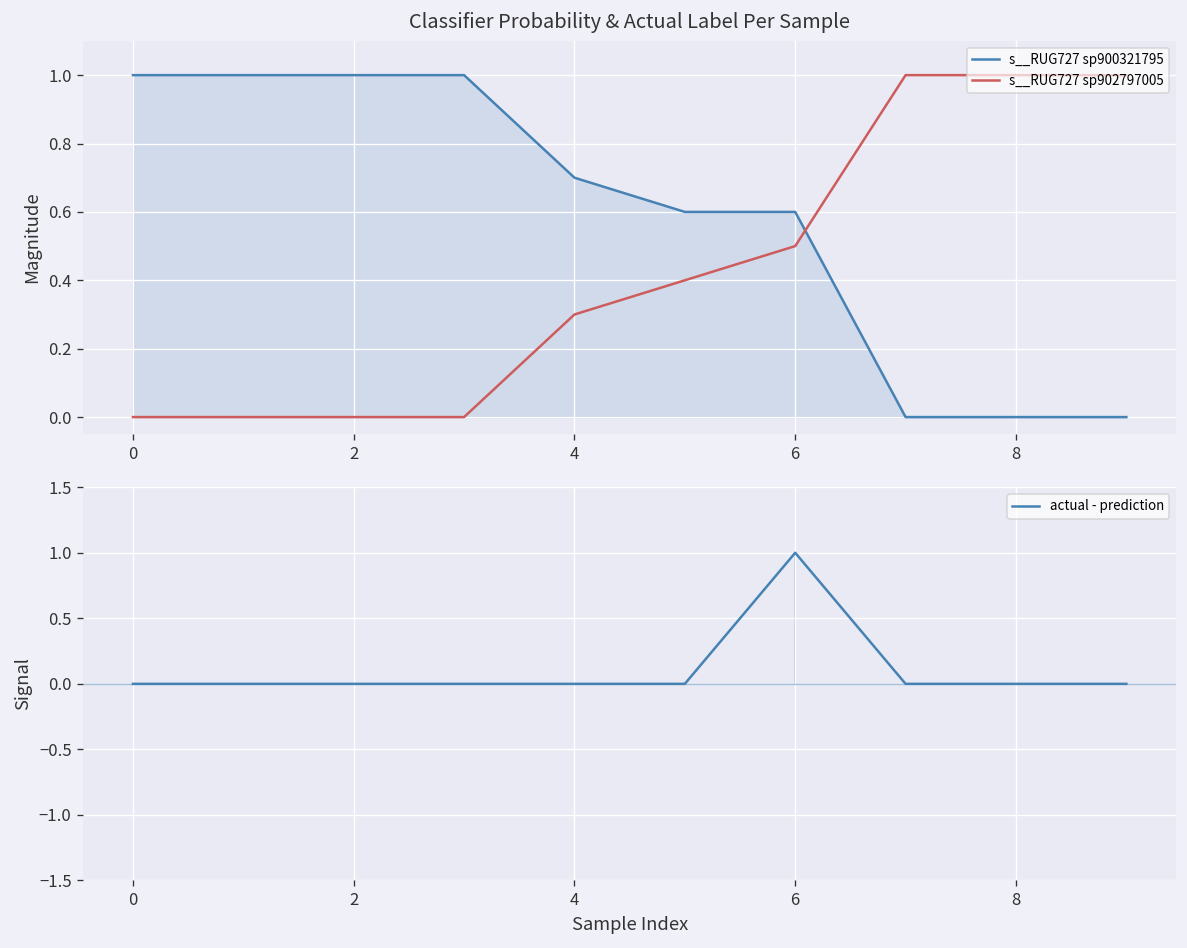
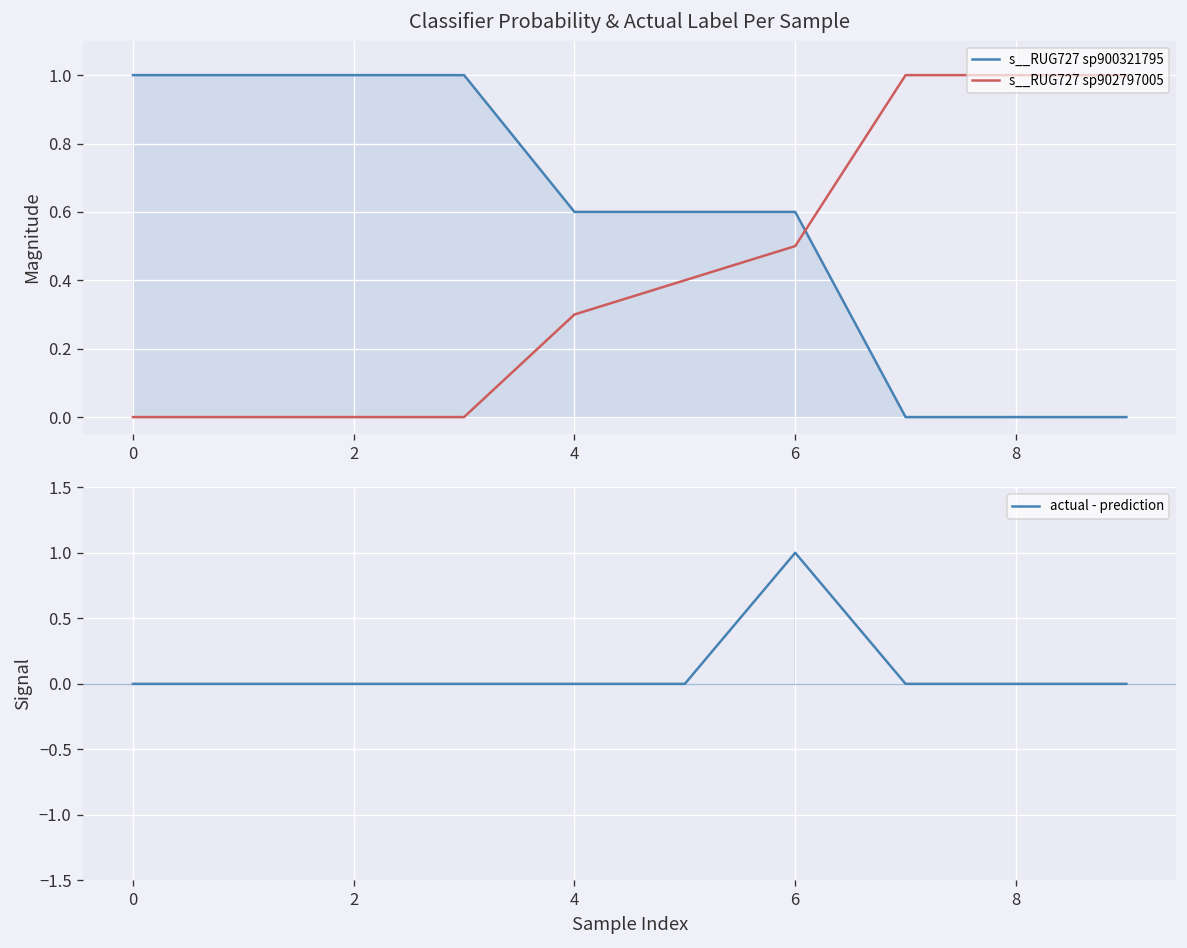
Classifier Probability & Actual Label Per Sample, s__RUG727 sp900321795, 4: 0.7 -> 0.6
